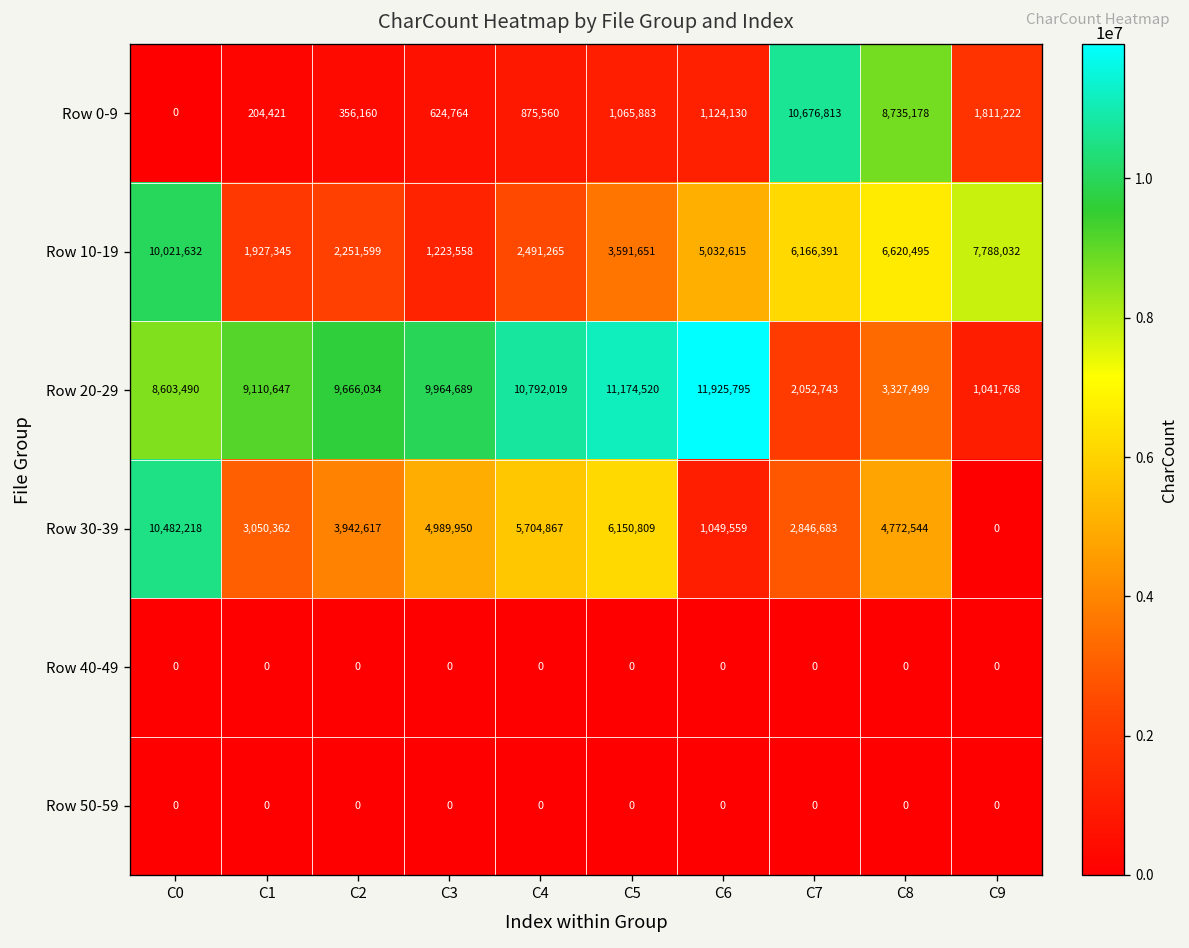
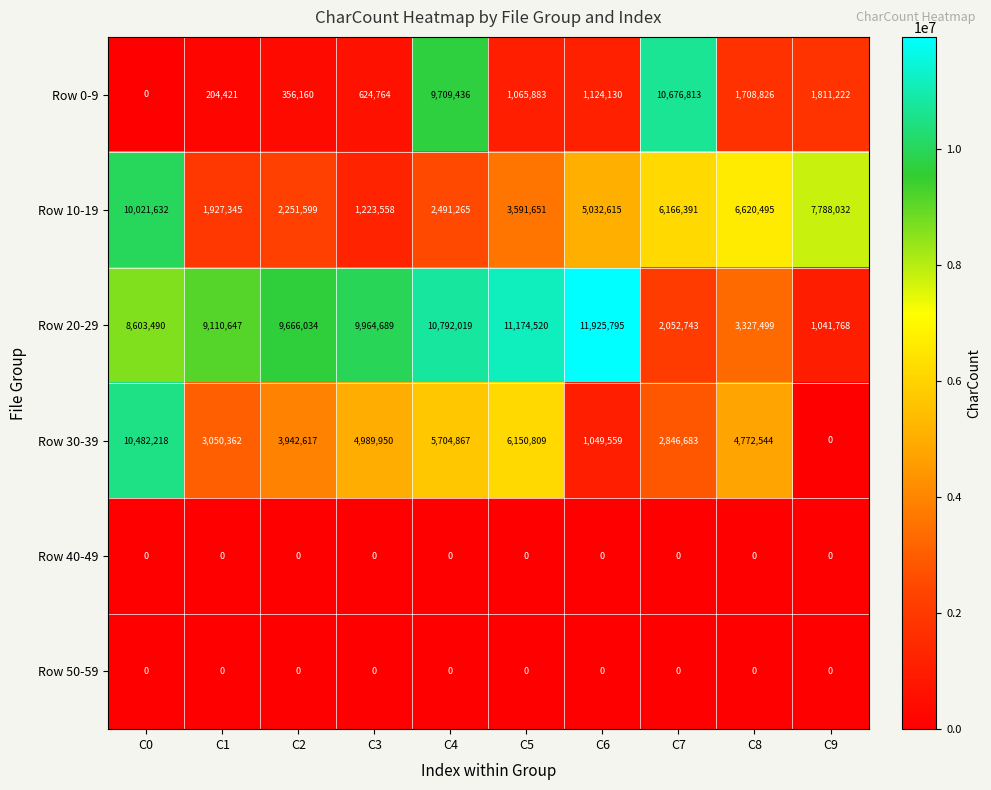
Row 0-9, C4: 875,560 -> 9,709,436
Row 0-9, C8: 8,735,178 -> 1,708,826
